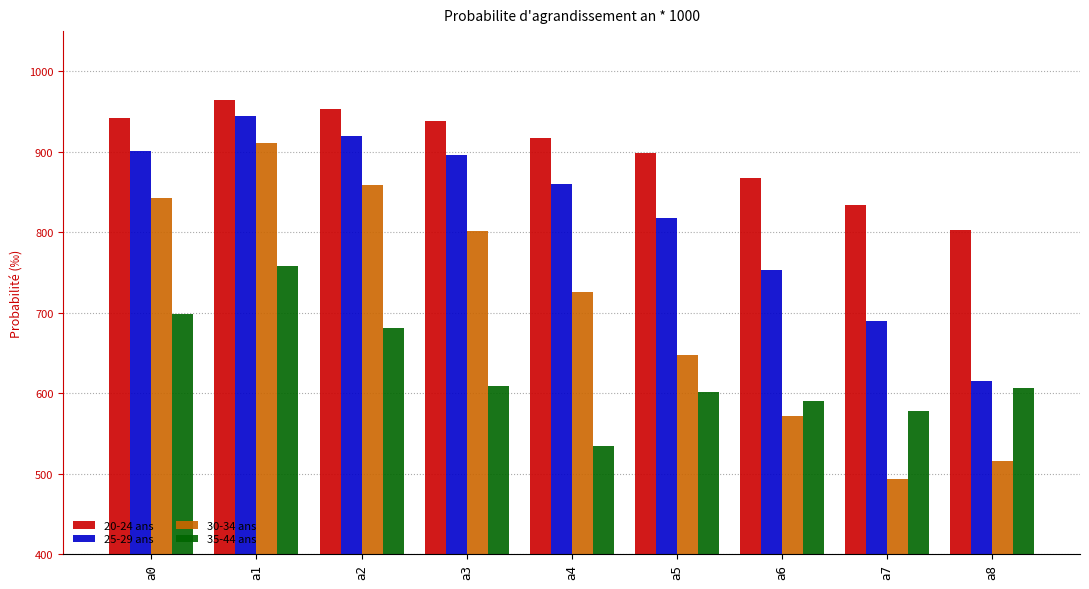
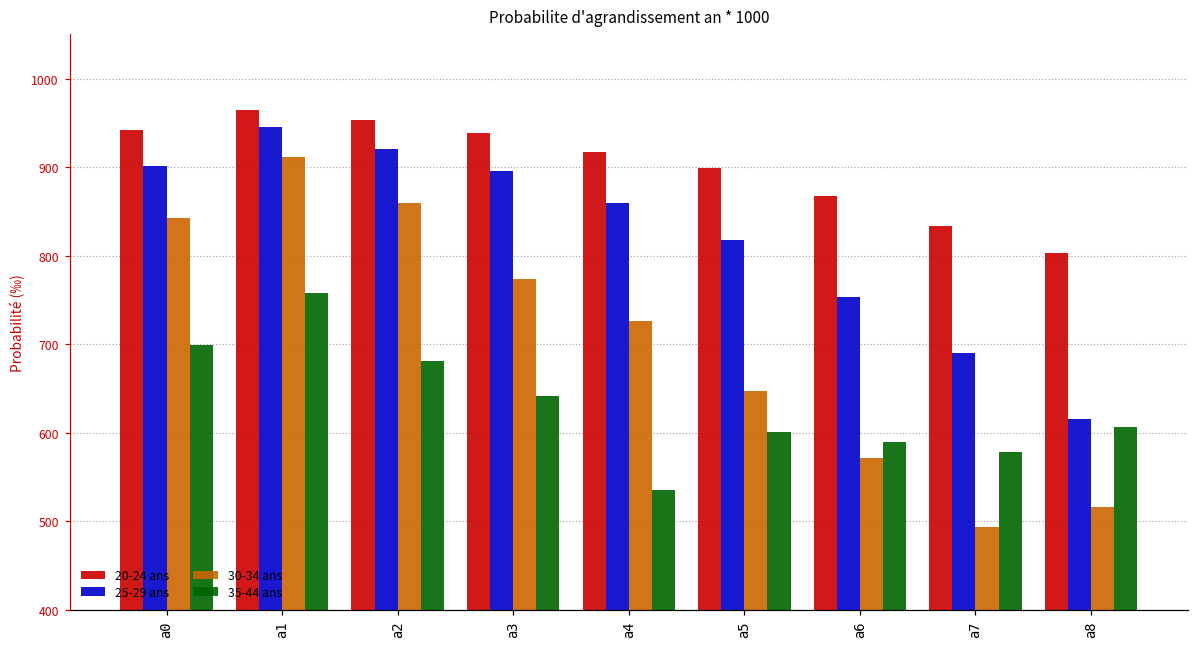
30-34 ans, a3: 800 -> 770
35-44 ans, a3: 610 -> 640
